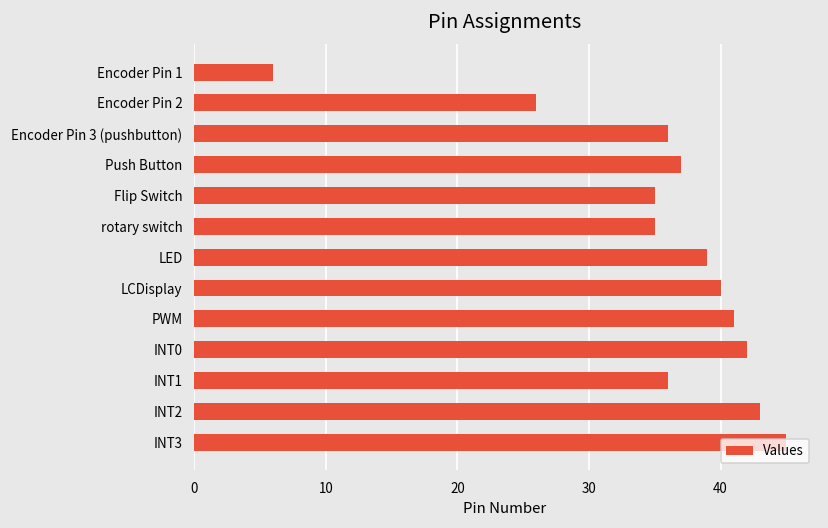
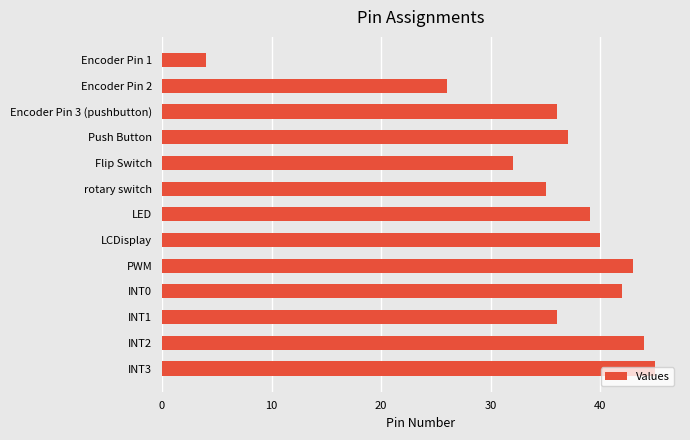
Encoder Pin 1: 6 -> 4
Flip Switch: 35 -> 32
PWM: 41 -> 43
INT2: 43 -> 44
